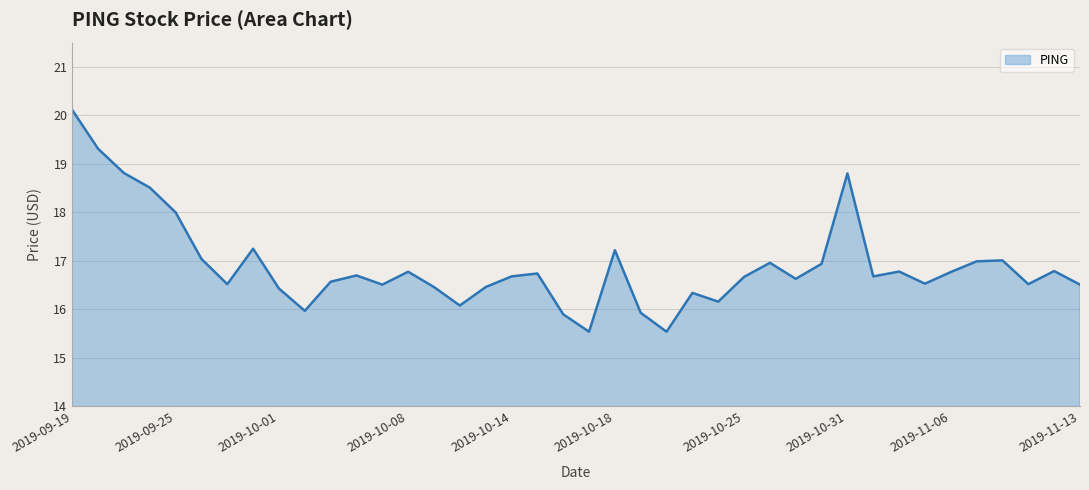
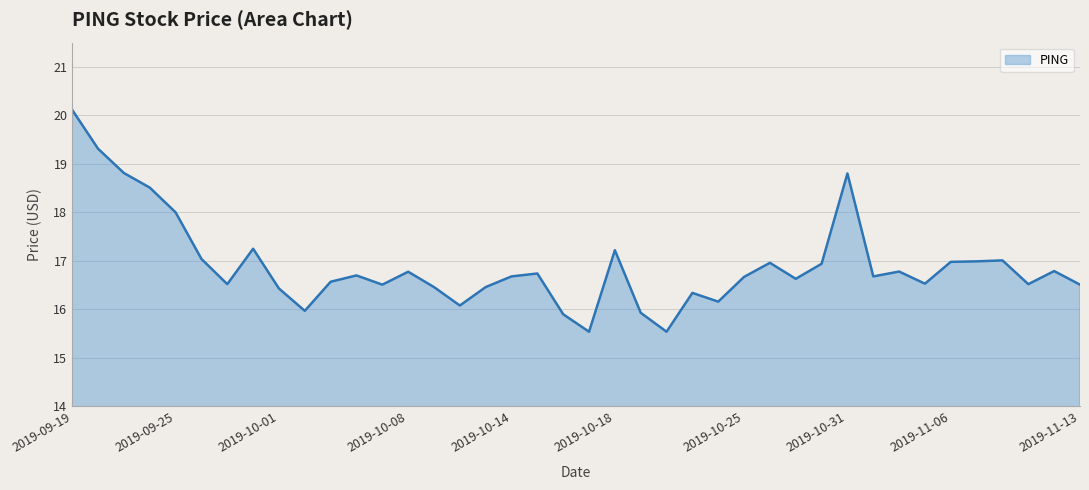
2019-11-06: 16.8 -> 17.0
